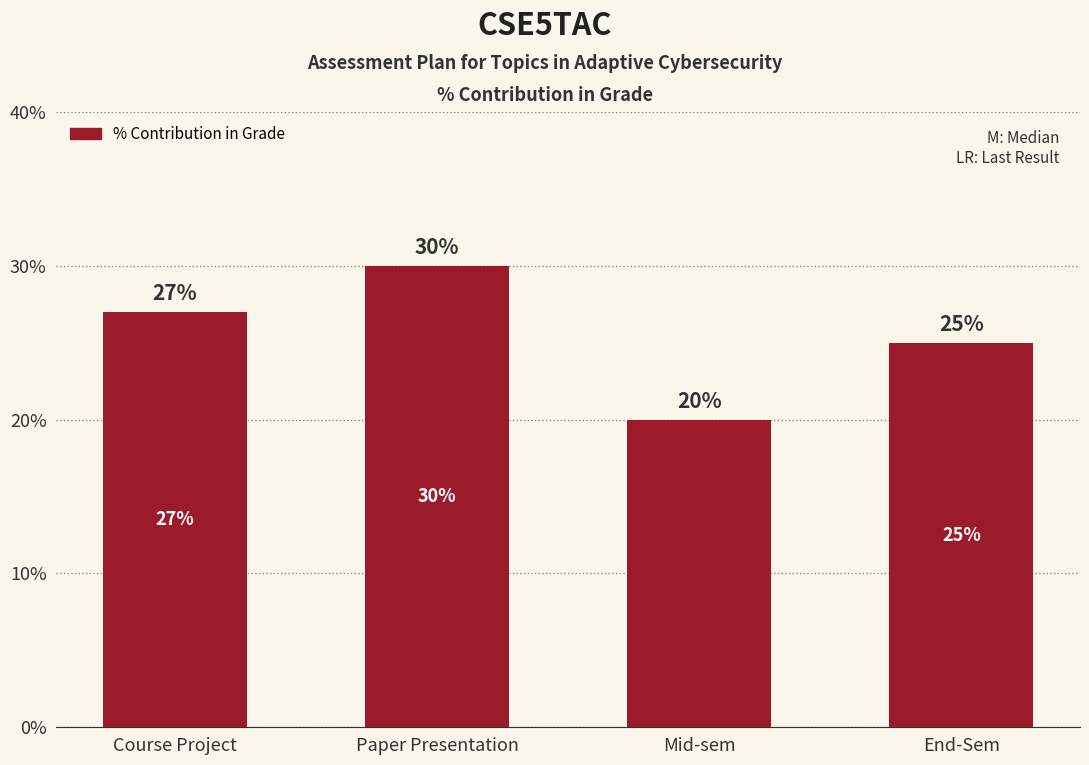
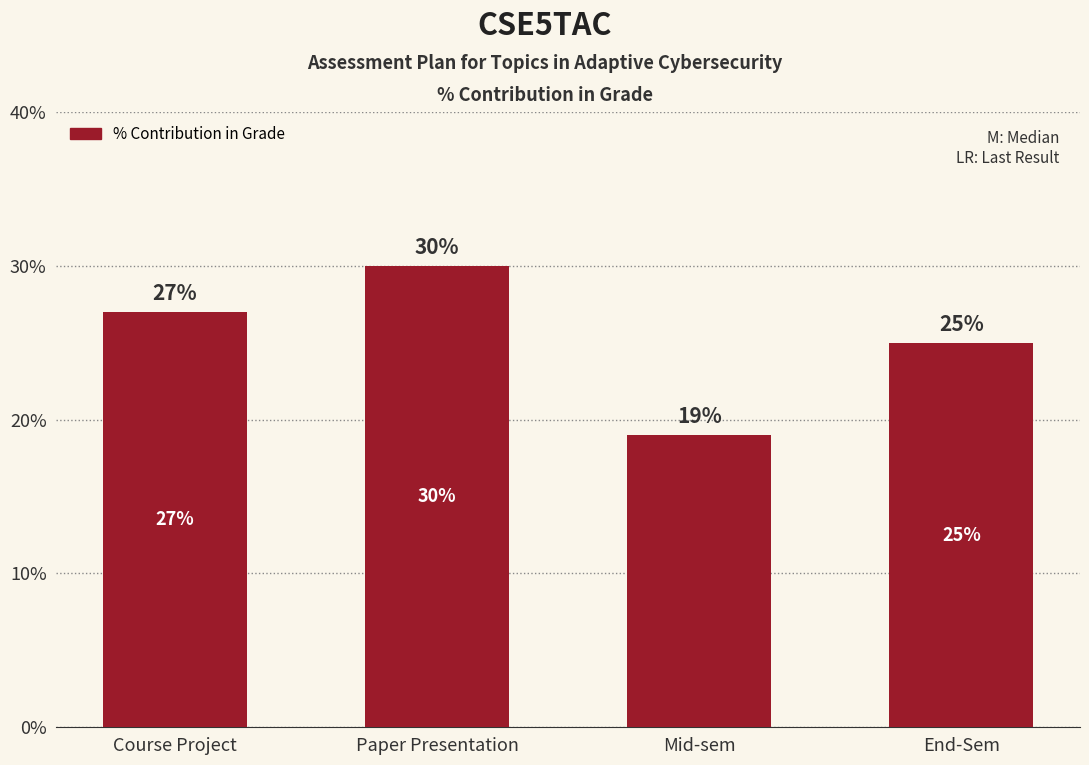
Mid-sem: 20% -> 19%
